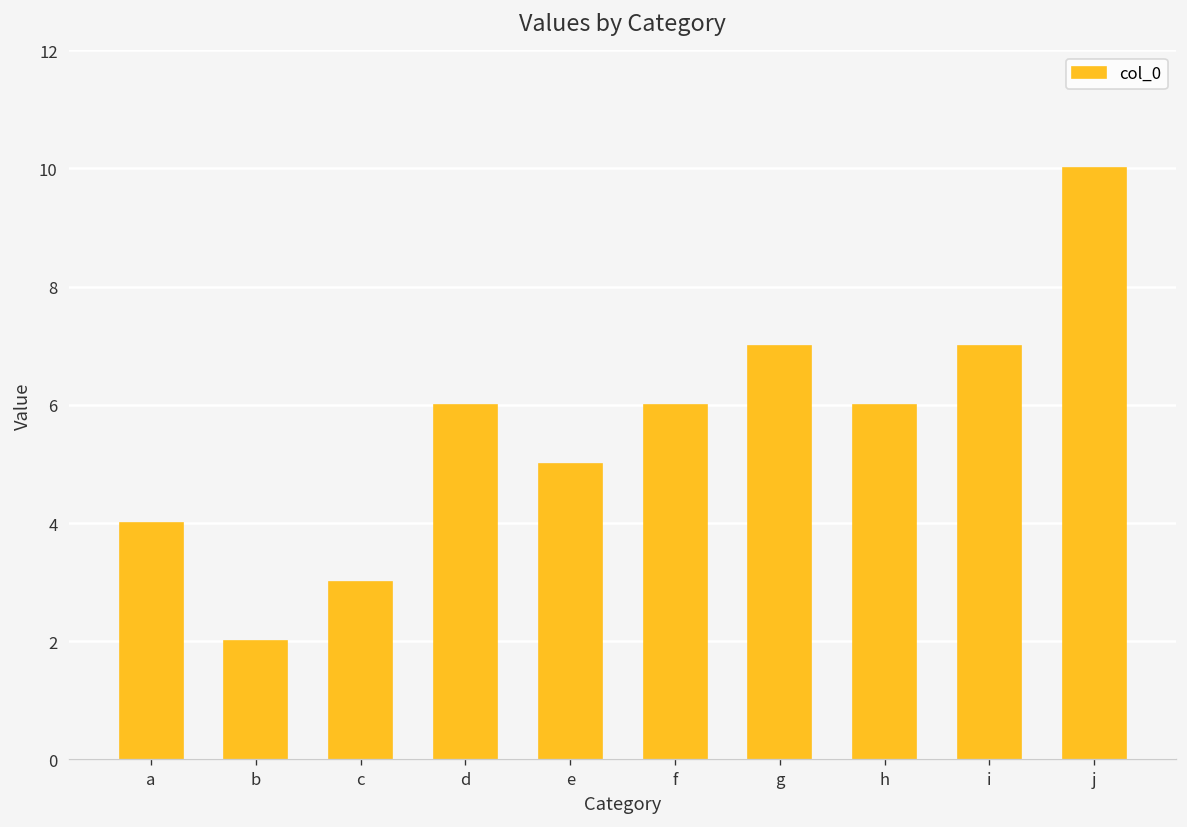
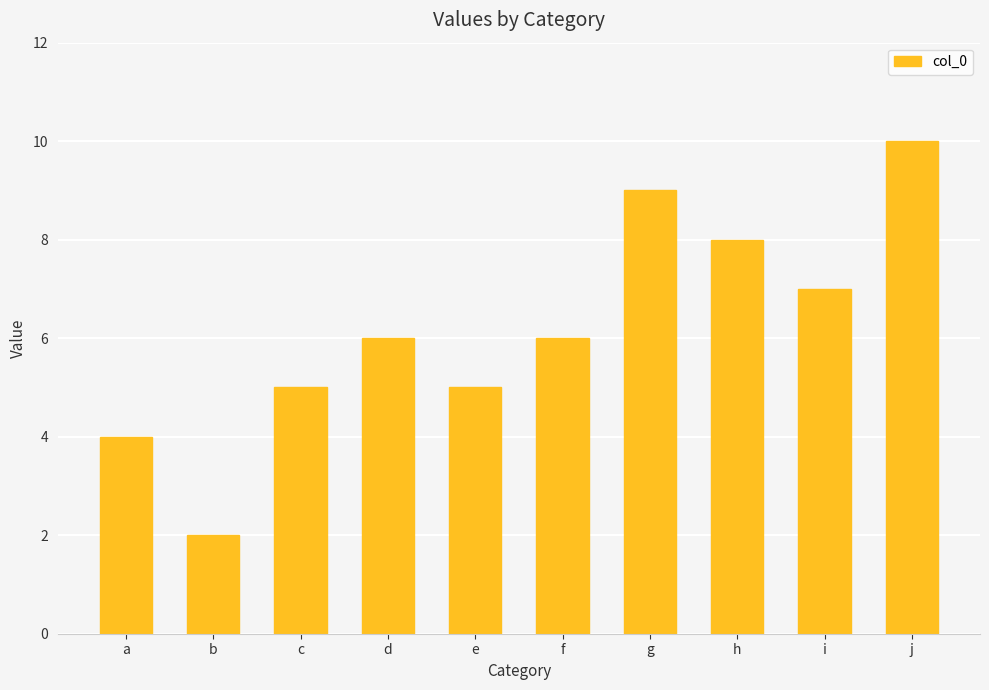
c: 3 -> 5
g: 7 -> 9
h: 6 -> 8
